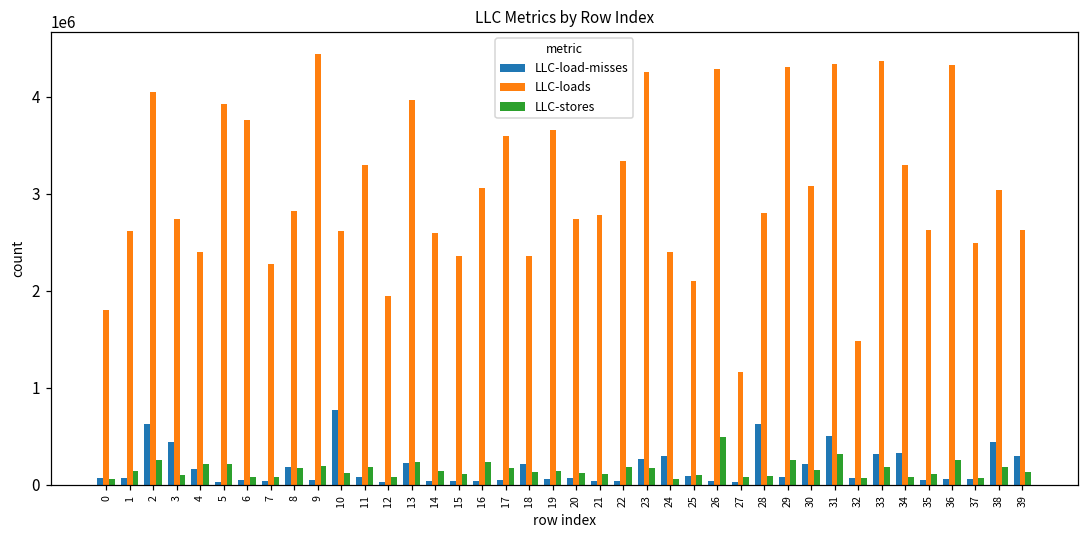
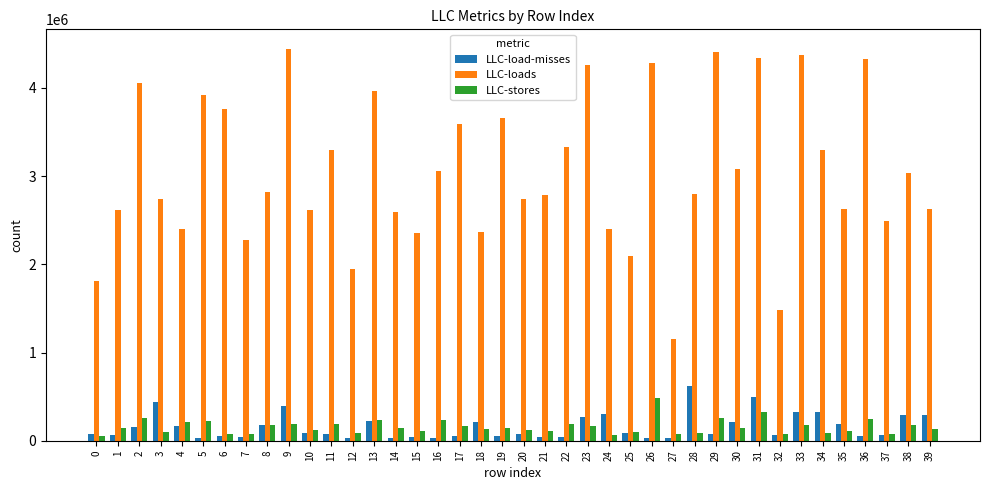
LLC-load-misses, 2: 600000 -> 200000
LLC-load-misses, 9: 0 -> 400000
LLC-load-misses, 10: 800000 -> 100000
LLC-loads, 29: 4300000 -> 4400000
LLC-load-misses, 35: 0 -> 200000
LLC-load-misses, 38: 400000 -> 300000
